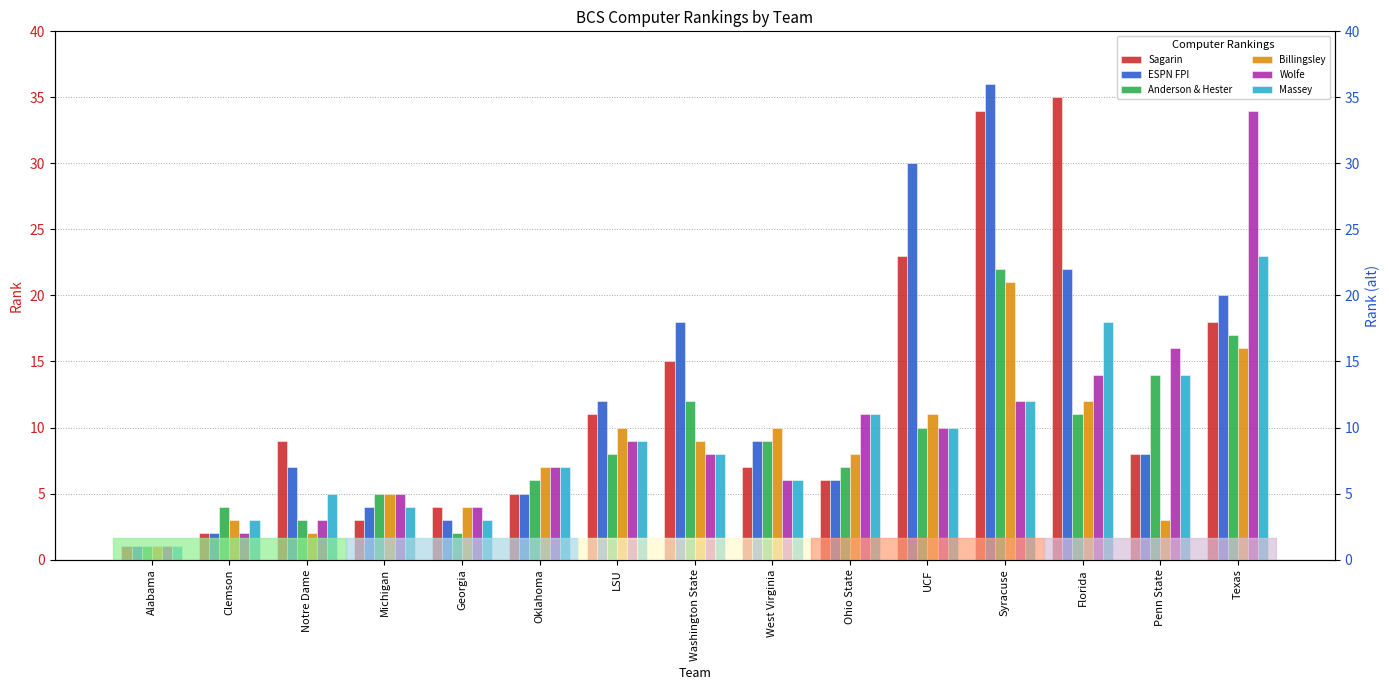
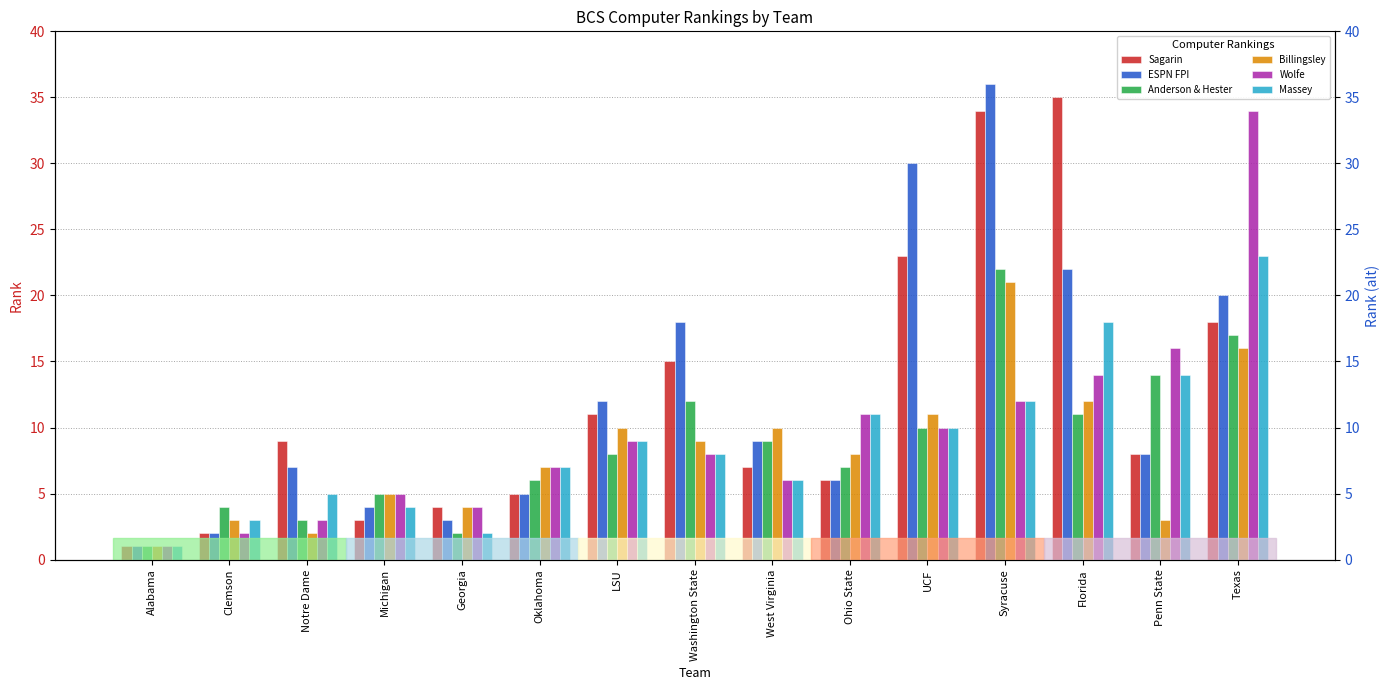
Massey, Georgia: 3 -> 2
